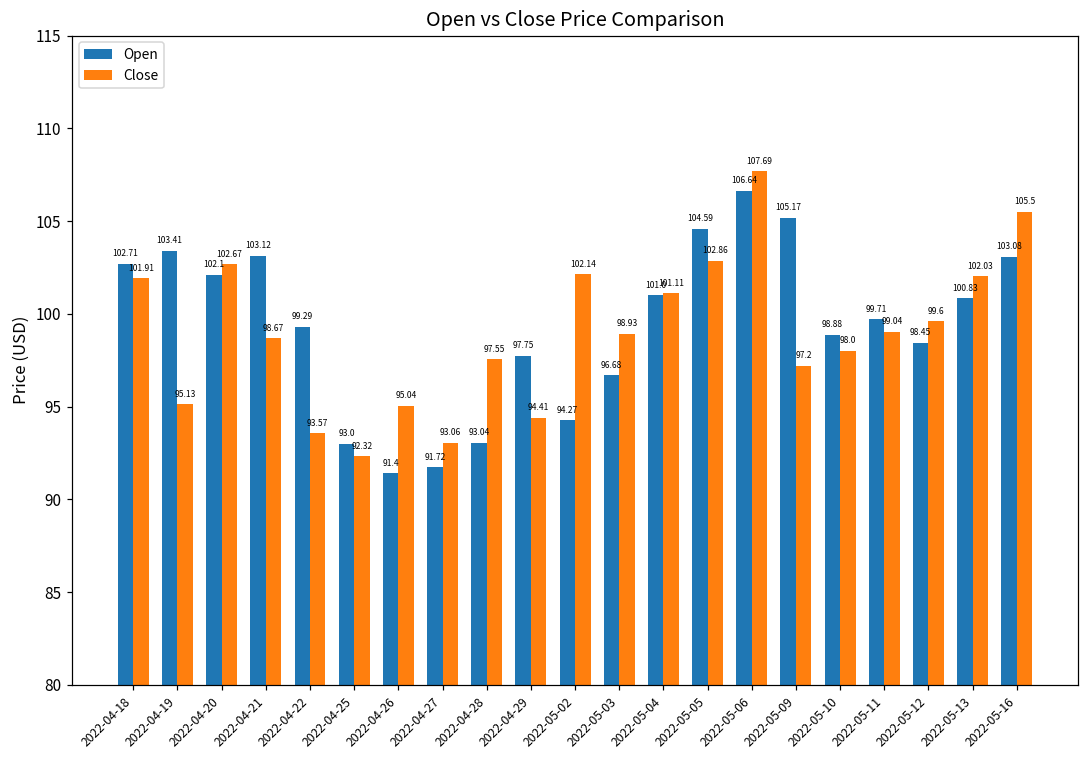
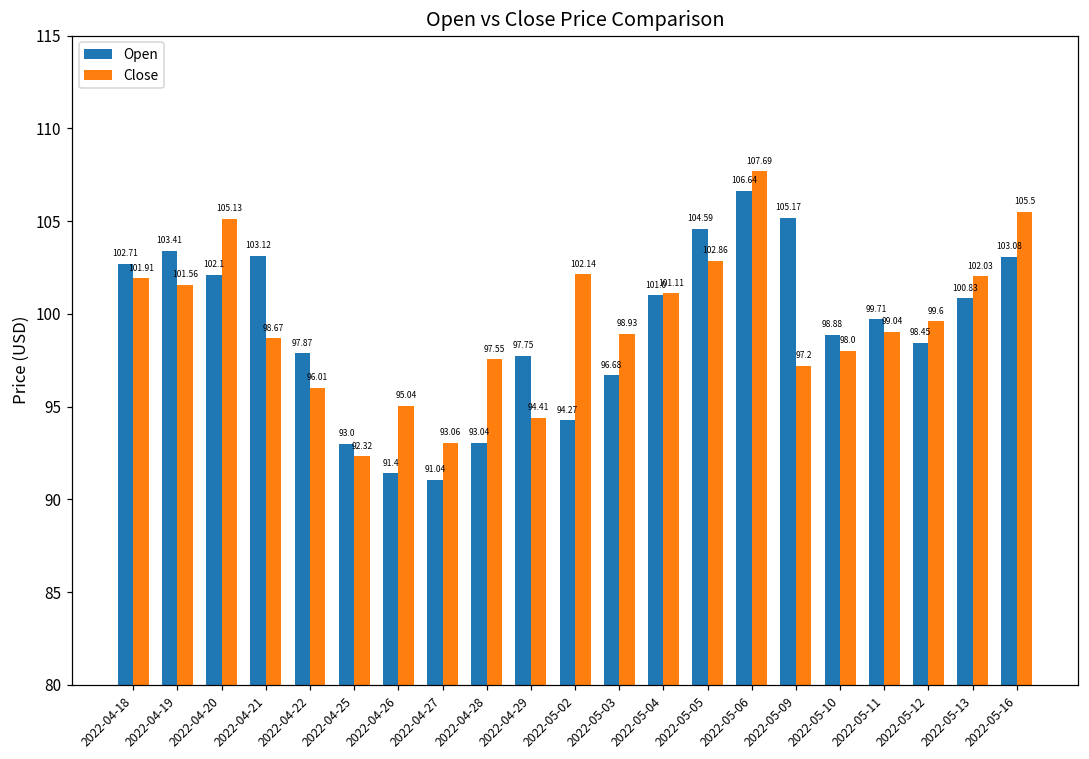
Close, 2022-04-19: 95.13 -> 101.56
Close, 2022-04-20: 102.67 -> 105.13
Open, 2022-04-22: 99.29 -> 97.87
Close, 2022-04-22: 93.57 -> 96.01
Open, 2022-04-27: 91.72 -> 91.04
